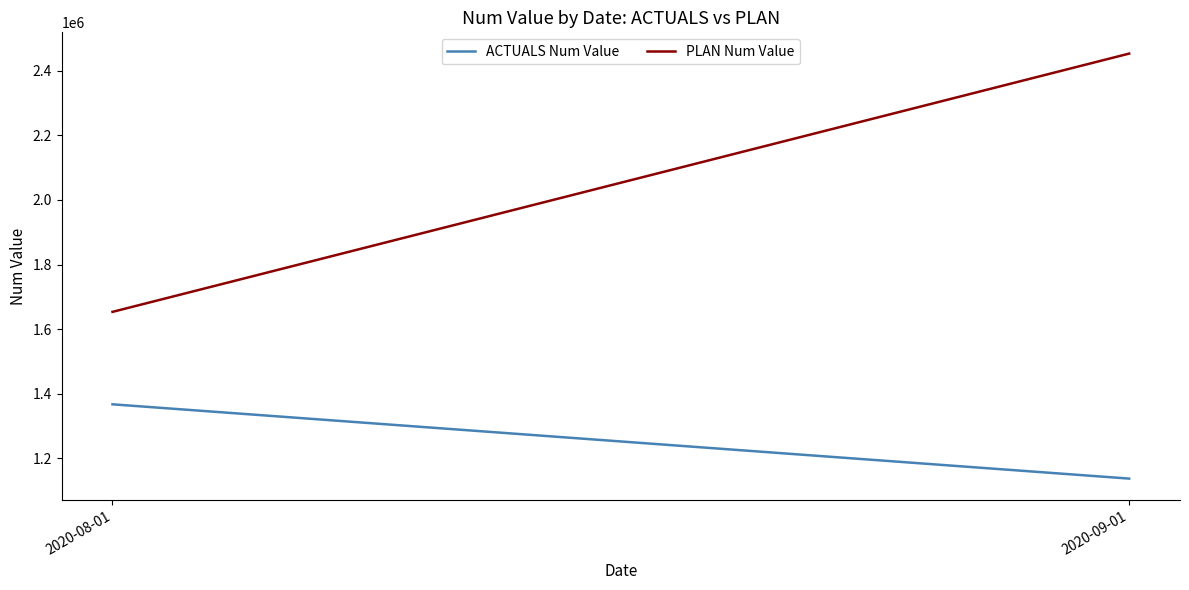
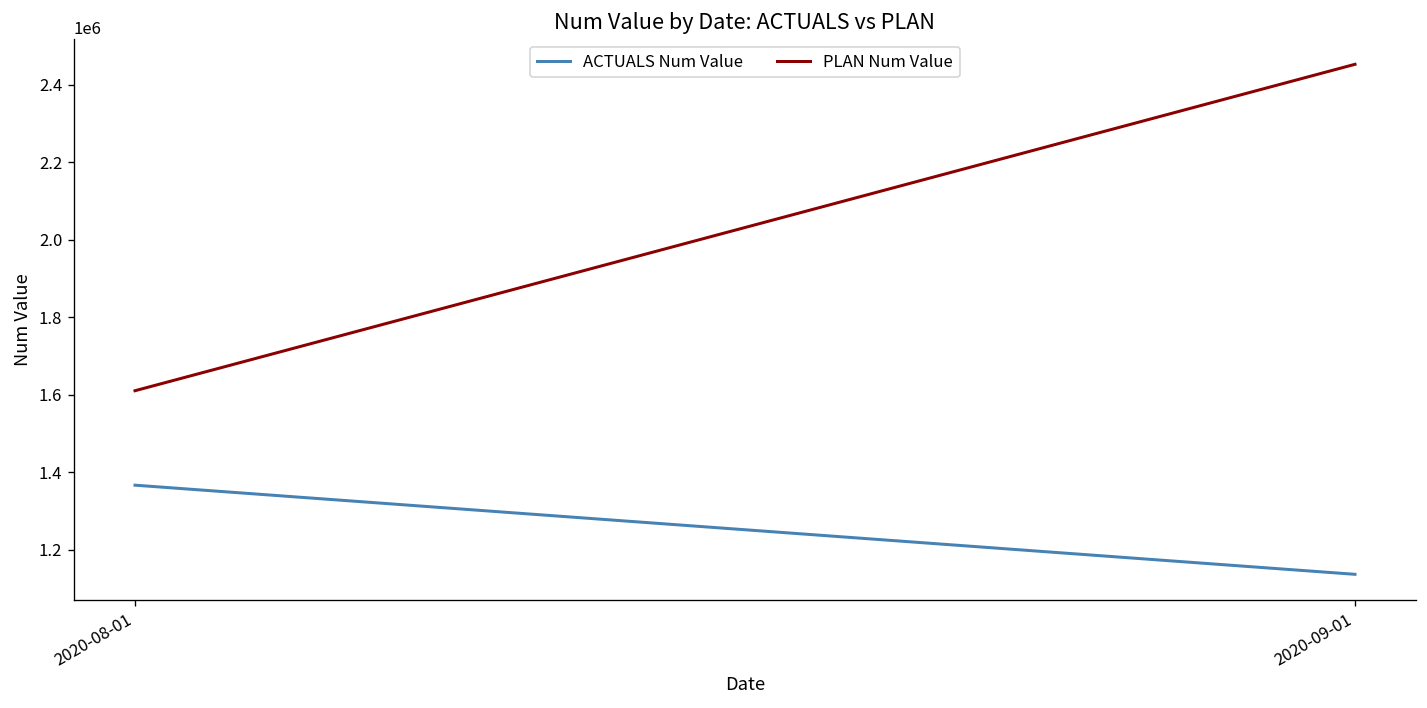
PLAN Num Value, 2020-08-01: 1650000 -> 1610000
